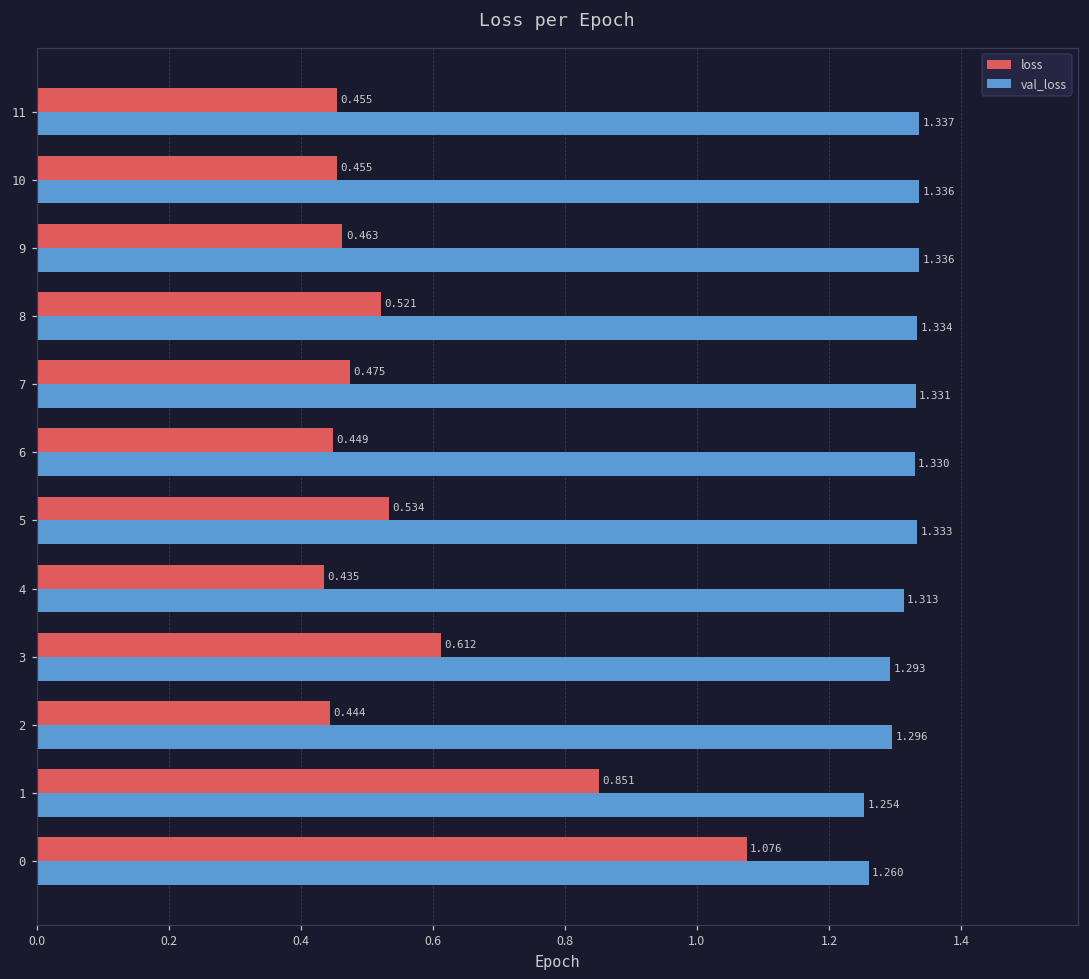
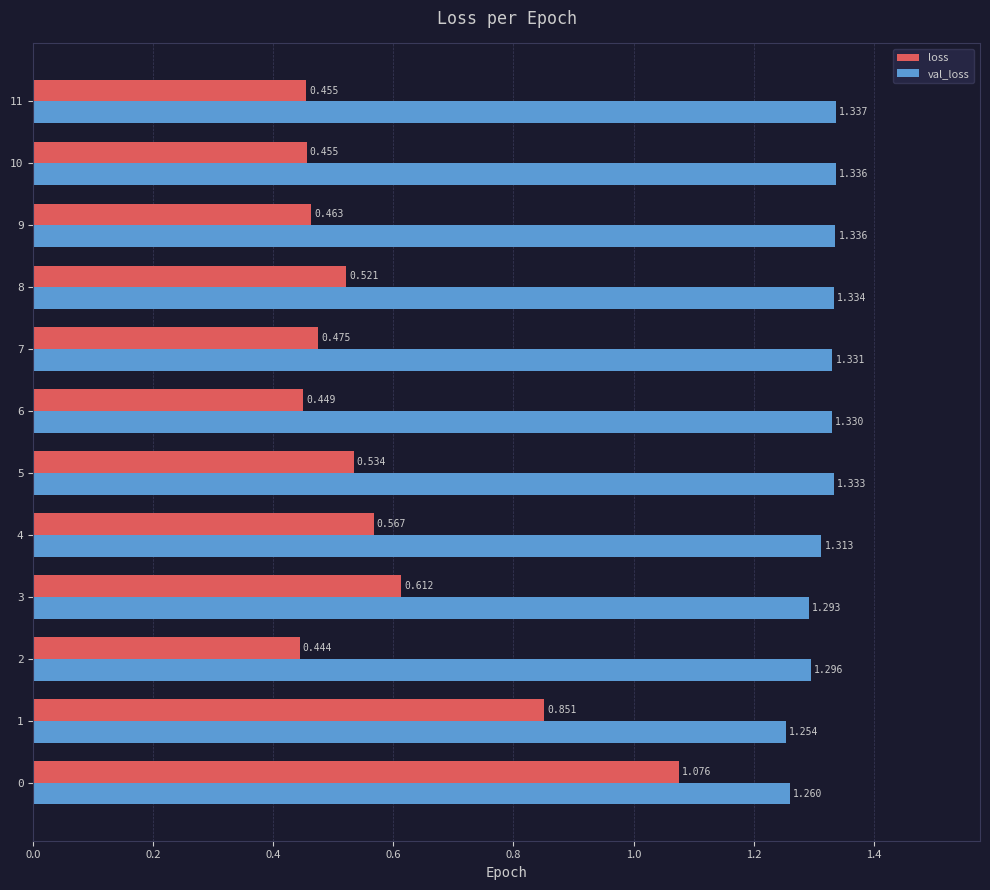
loss, 4: 0.435 -> 0.567
